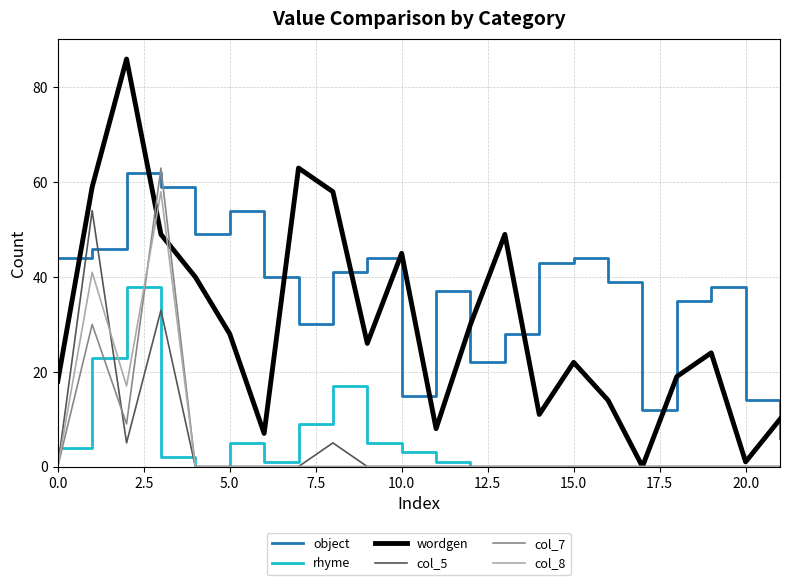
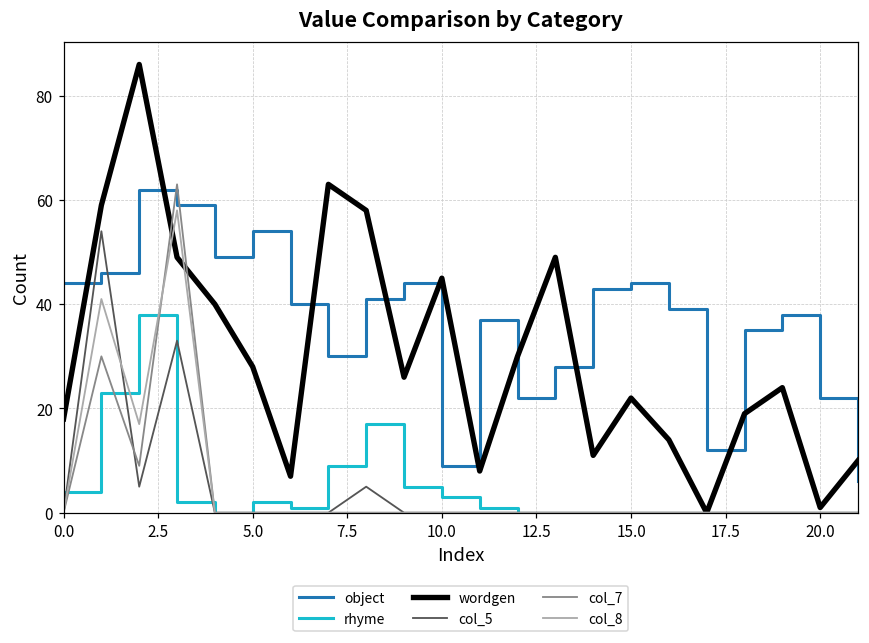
rhyme, 5.0: 5 -> 2
object, 10.0: 15 -> 9
object, 20.0: 14 -> 22
